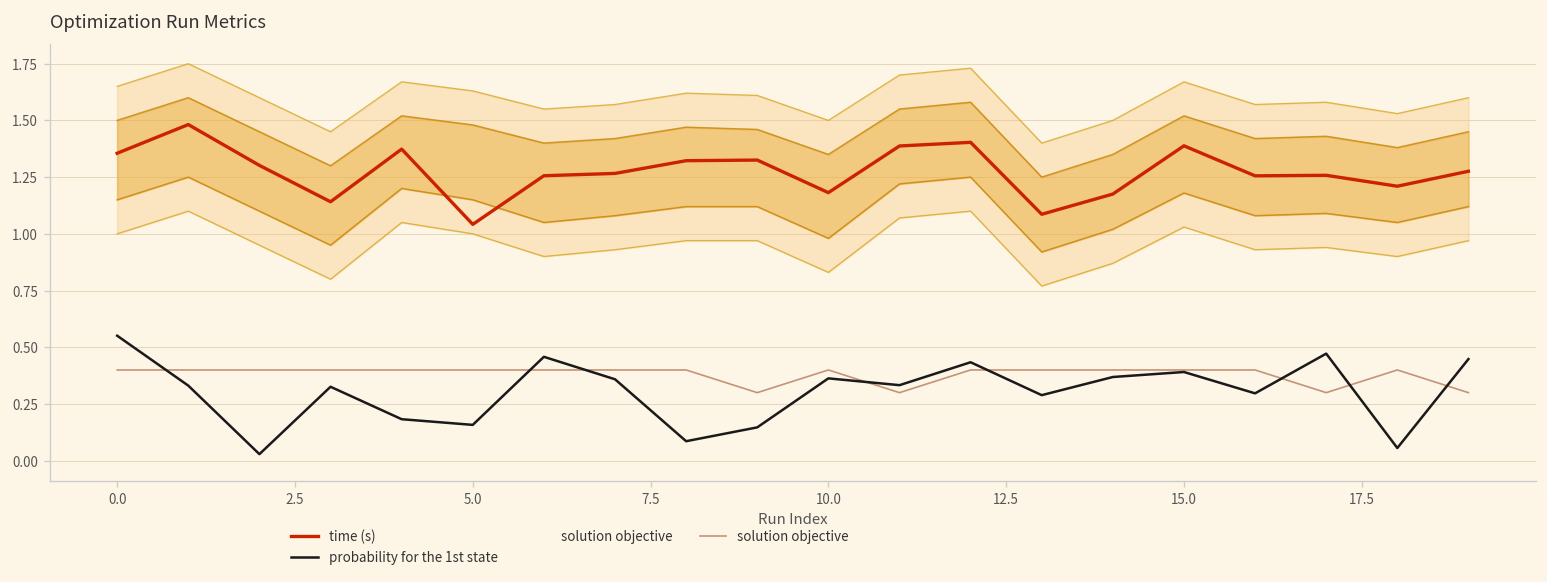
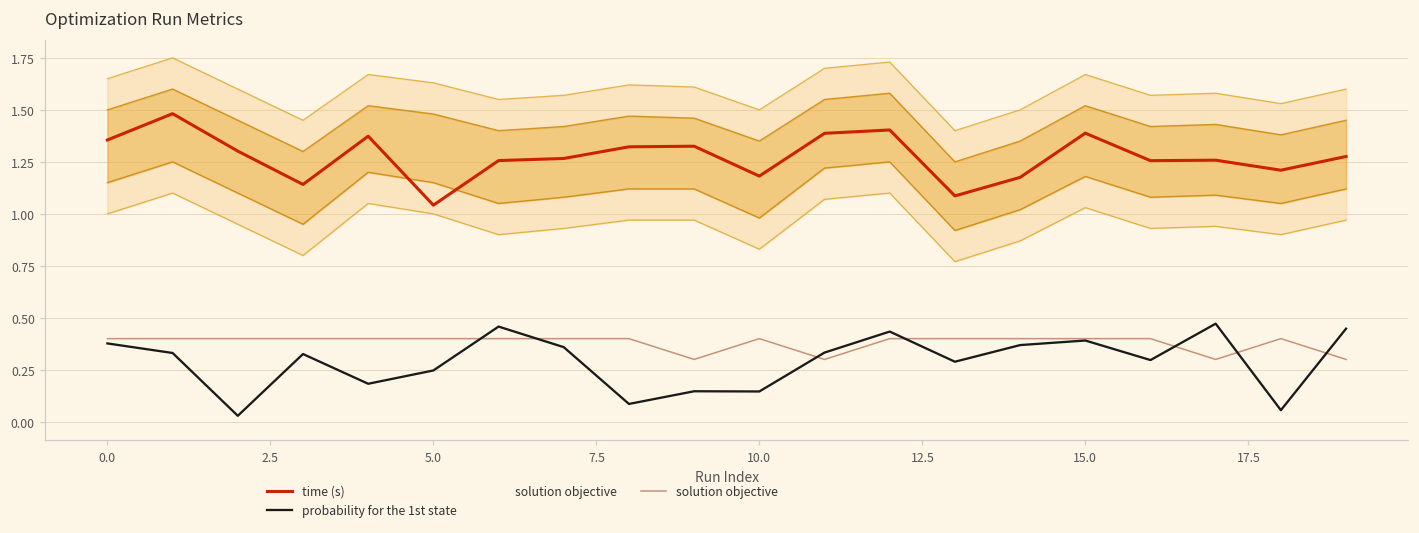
probability for the 1st state, 0.0: 0.55 -> 0.38
probability for the 1st state, 5.0: 0.16 -> 0.25
probability for the 1st state, 10.0: 0.36 -> 0.15
